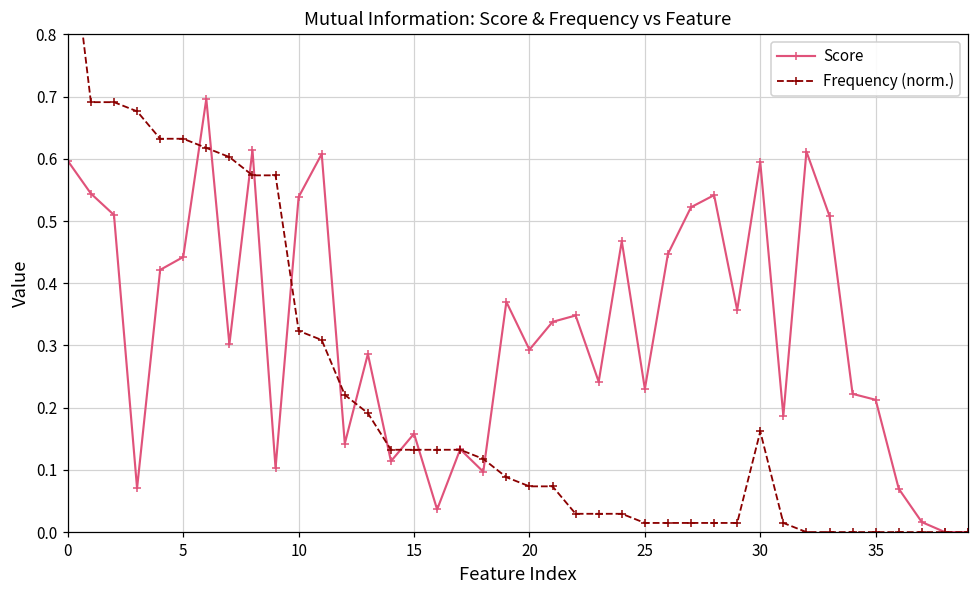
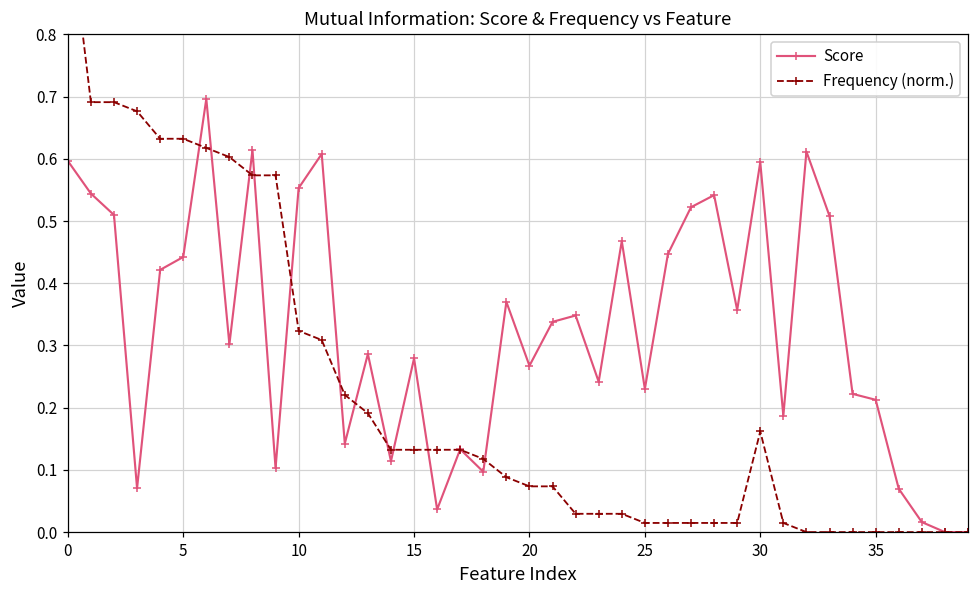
Score, 10: 0.54 -> 0.55
Score, 15: 0.16 -> 0.28
Score, 20: 0.29 -> 0.27
